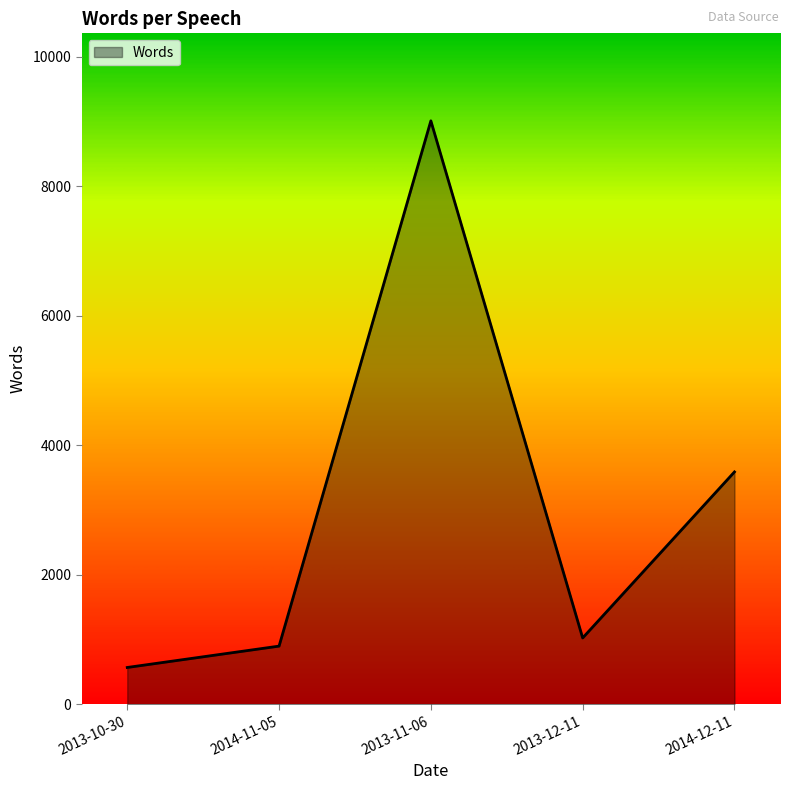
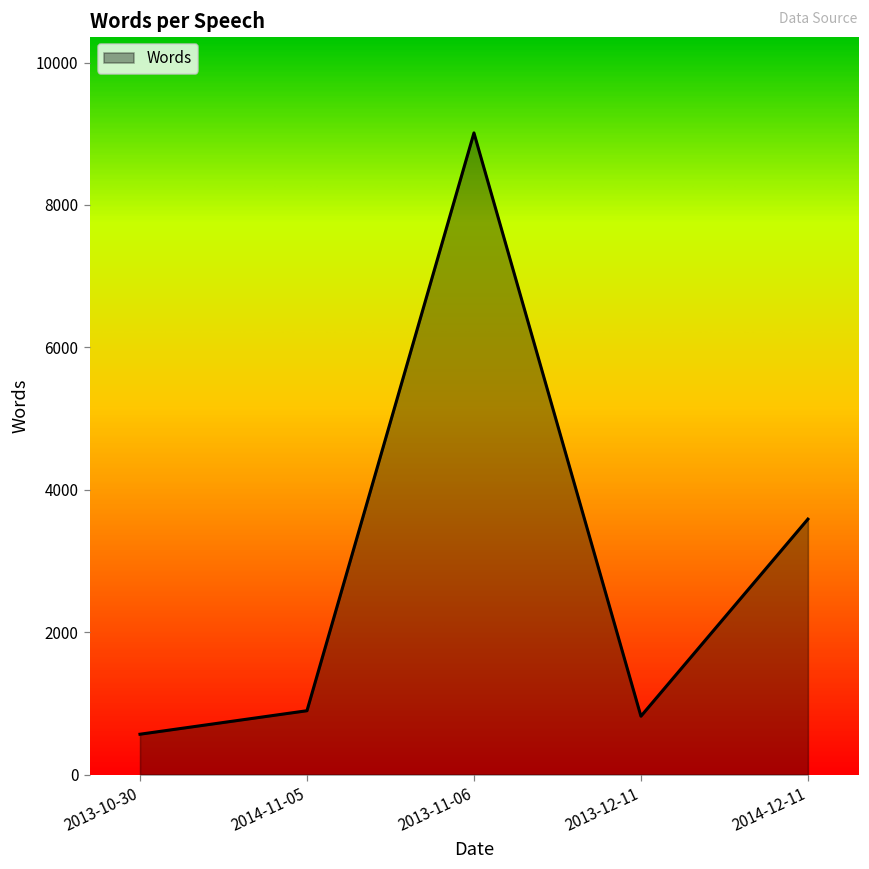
2013-12-11: 1000 -> 800
